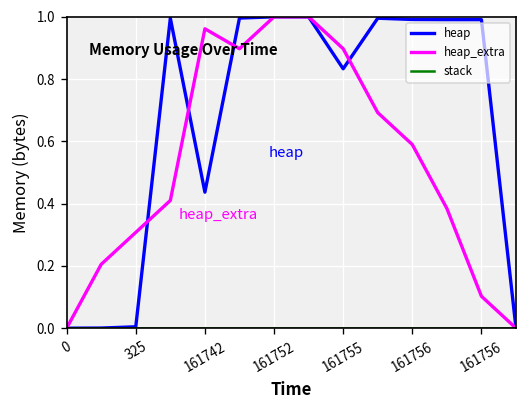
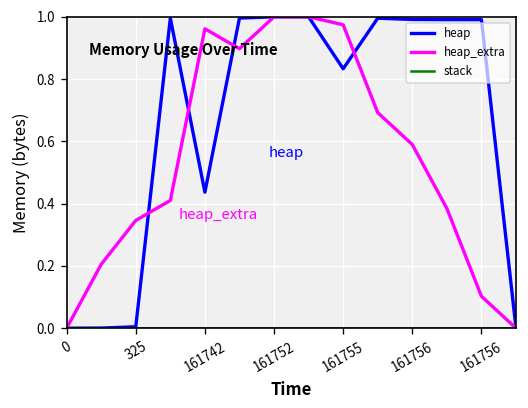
heap_extra, 325: 0.31 -> 0.35
heap_extra, 161755: 0.90 -> 0.97
